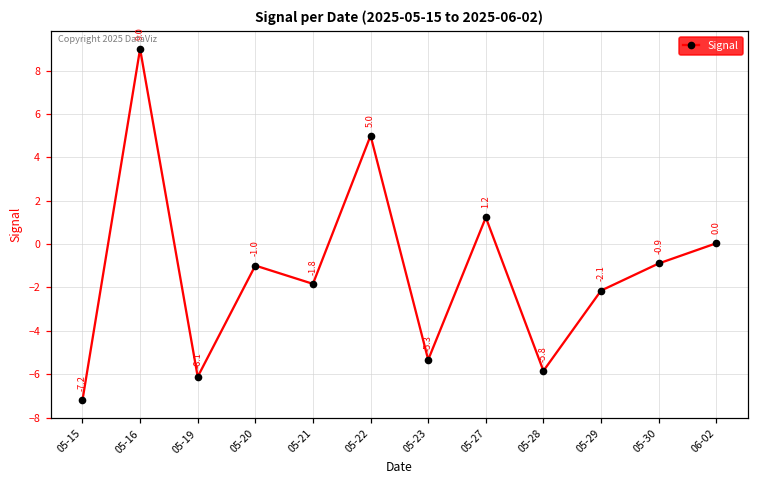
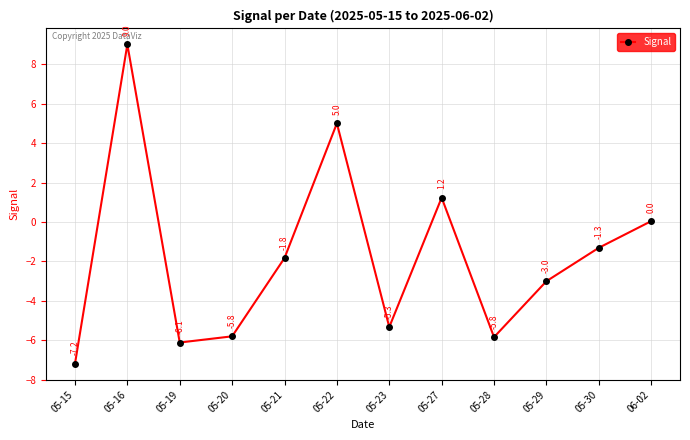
05-20: -1.0 -> -5.8
05-29: -2.1 -> -3.0
05-30: -0.9 -> -1.3
